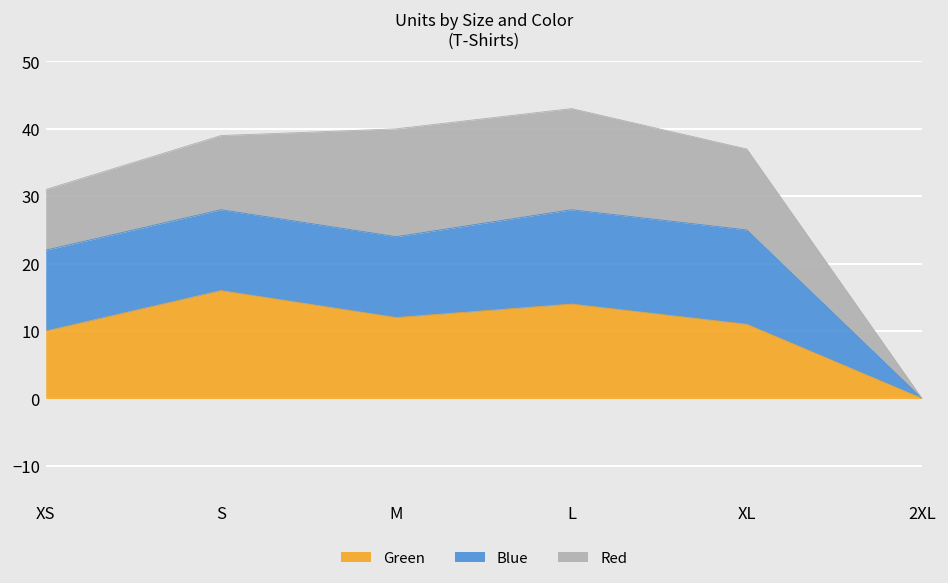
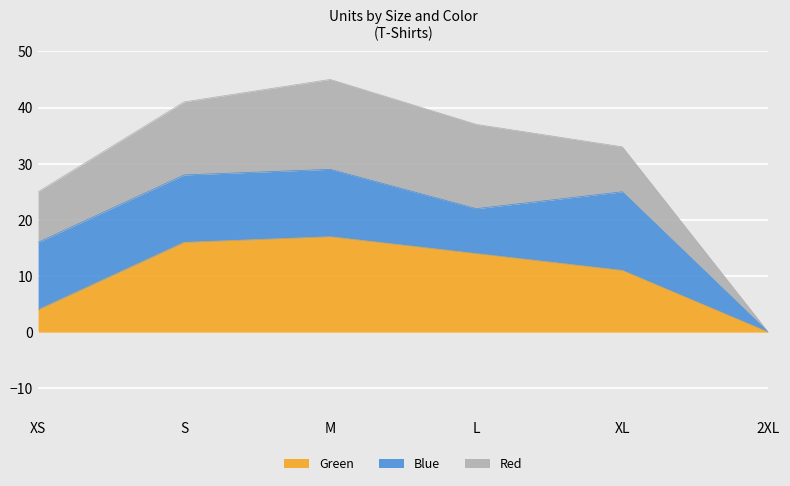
Green, XS: 10 -> 4
Red, S: 11 -> 13
Green, M: 12 -> 17
Blue, L: 14 -> 8
Red, XL: 12 -> 8
